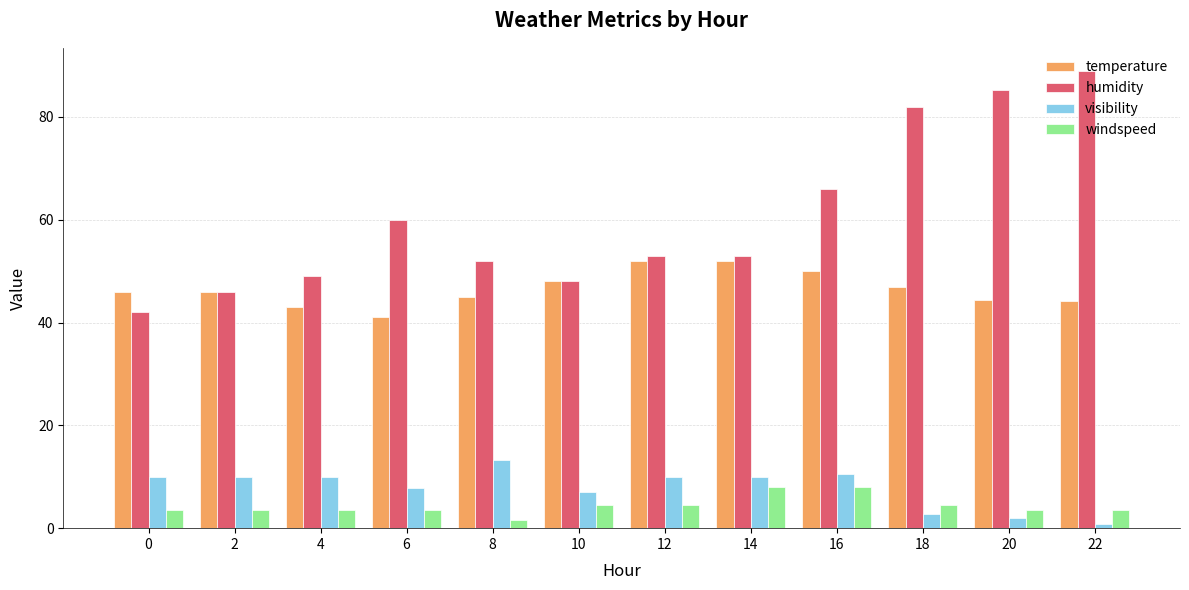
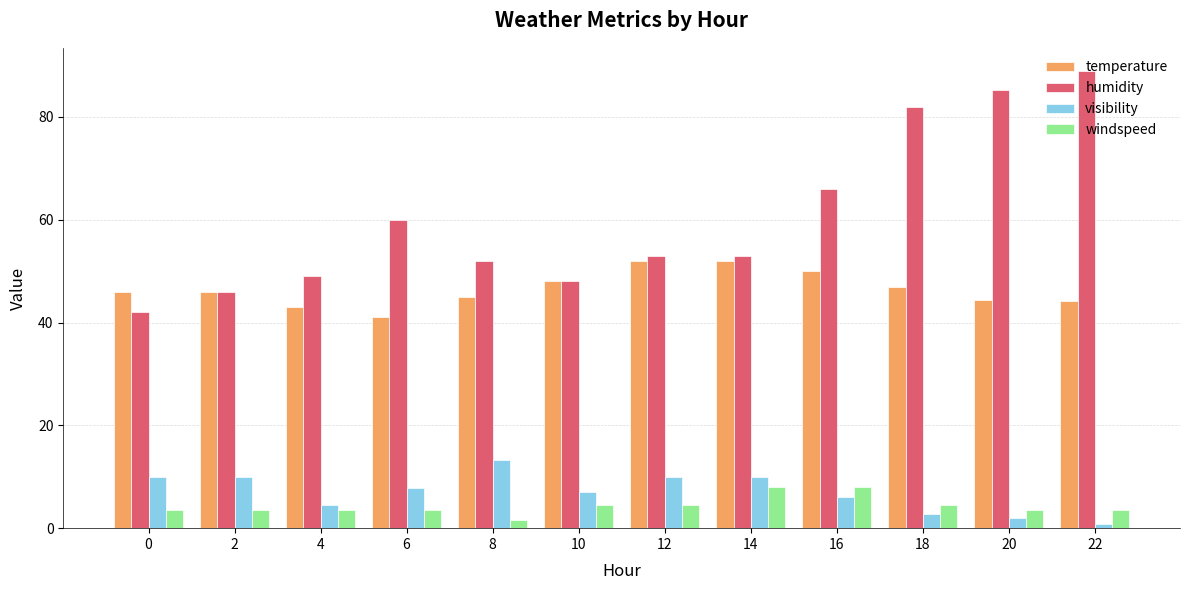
visibility, 4: 10 -> 5
visibility, 16: 11 -> 6
